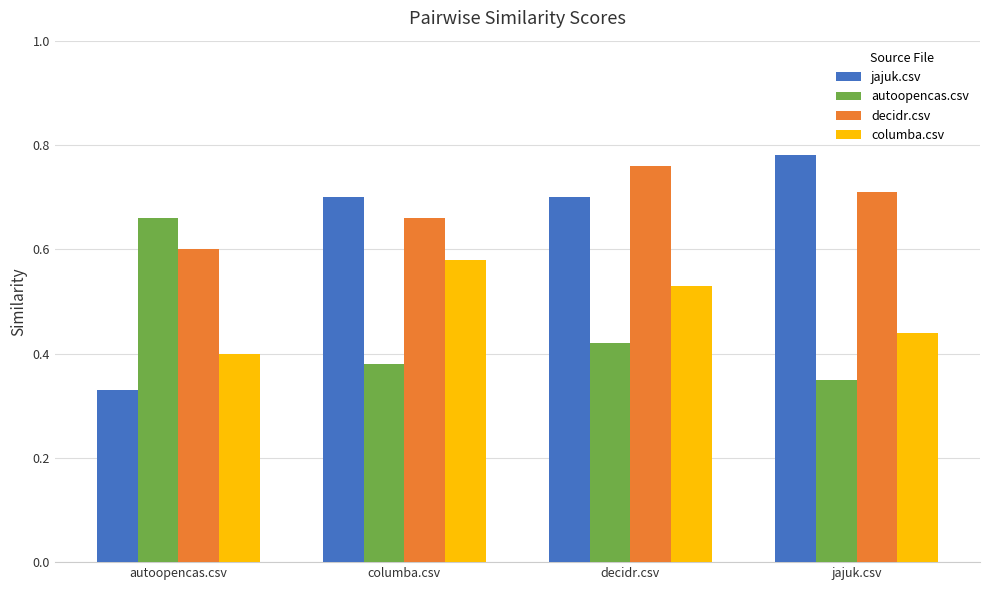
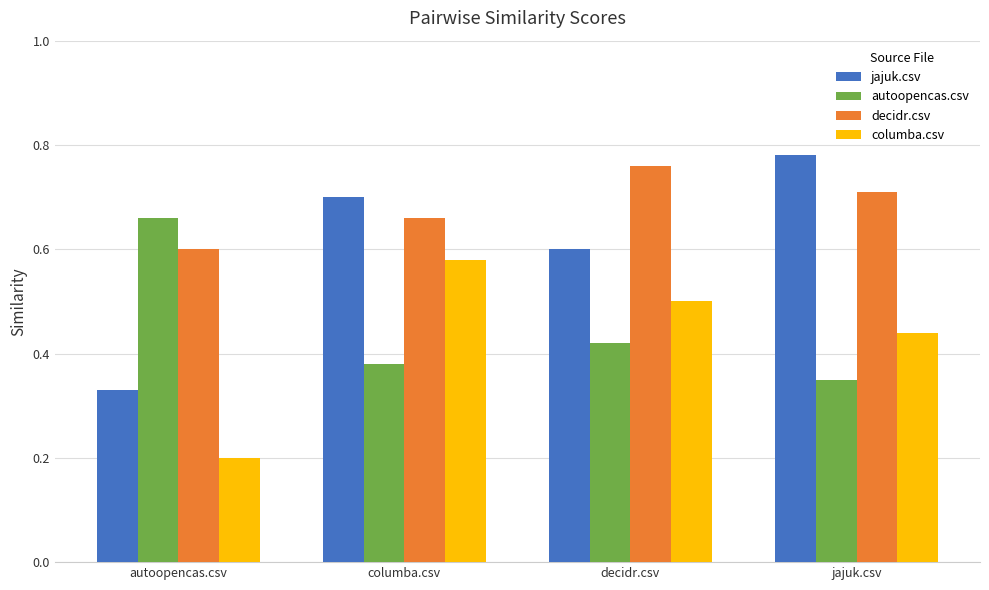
columba.csv, autoopencas.csv: 0.4 -> 0.2
jajuk.csv, decidr.csv: 0.7 -> 0.6
columba.csv, decidr.csv: 0.53 -> 0.50
